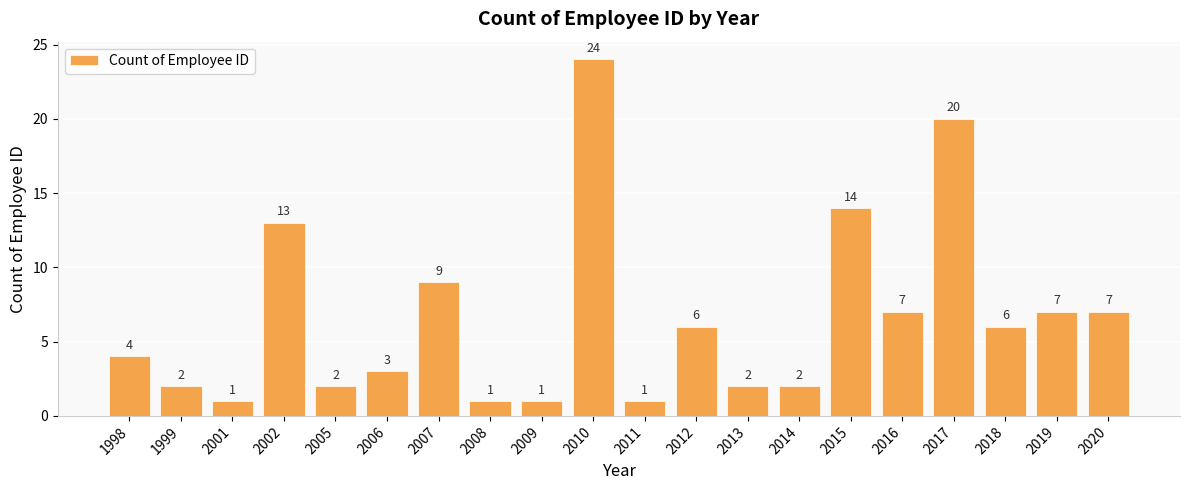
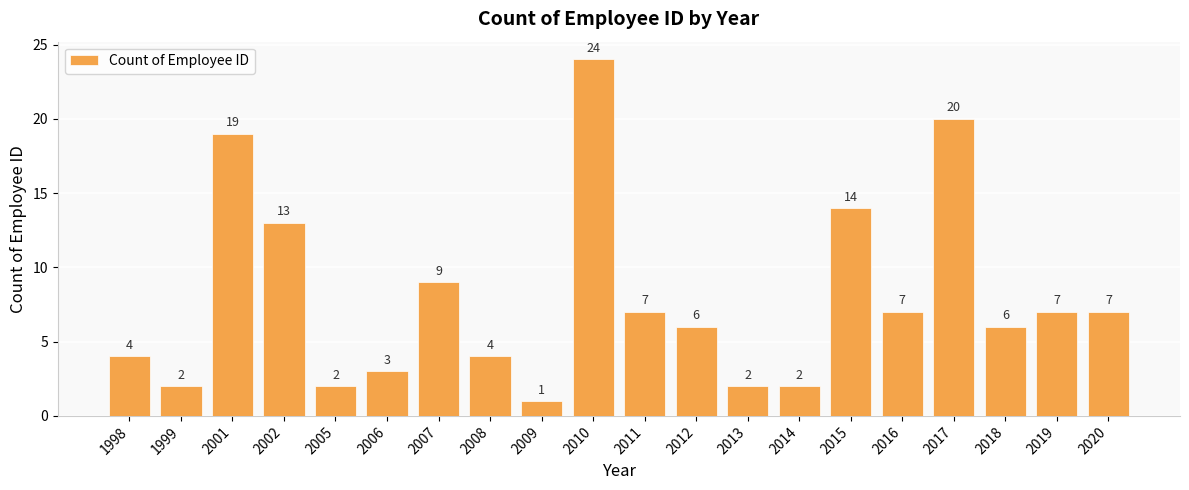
2001: 1 -> 19
2008: 1 -> 4
2011: 1 -> 7
